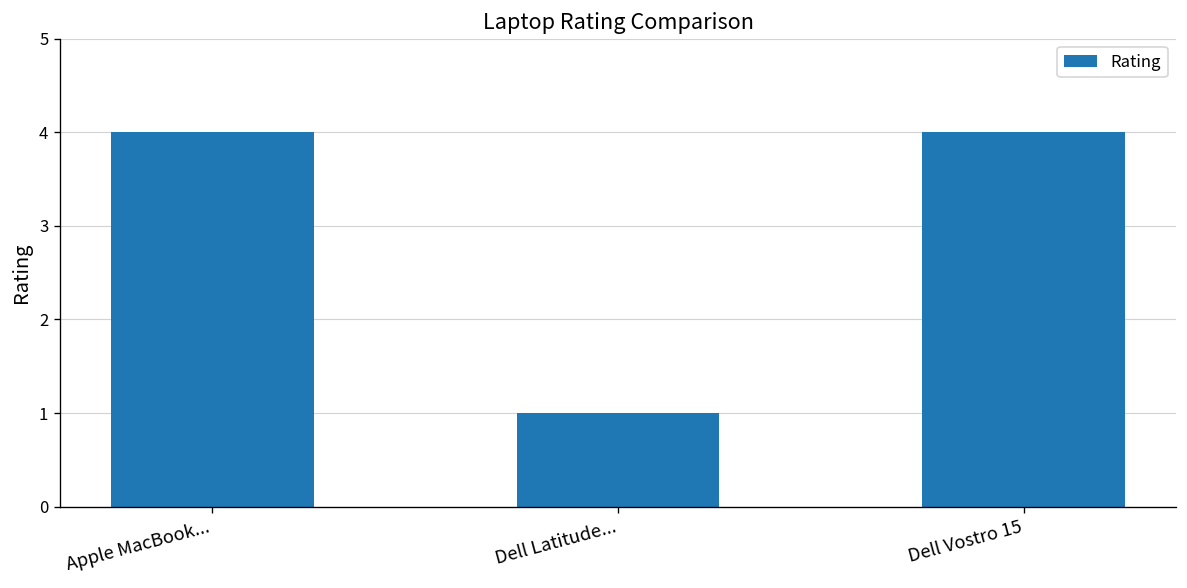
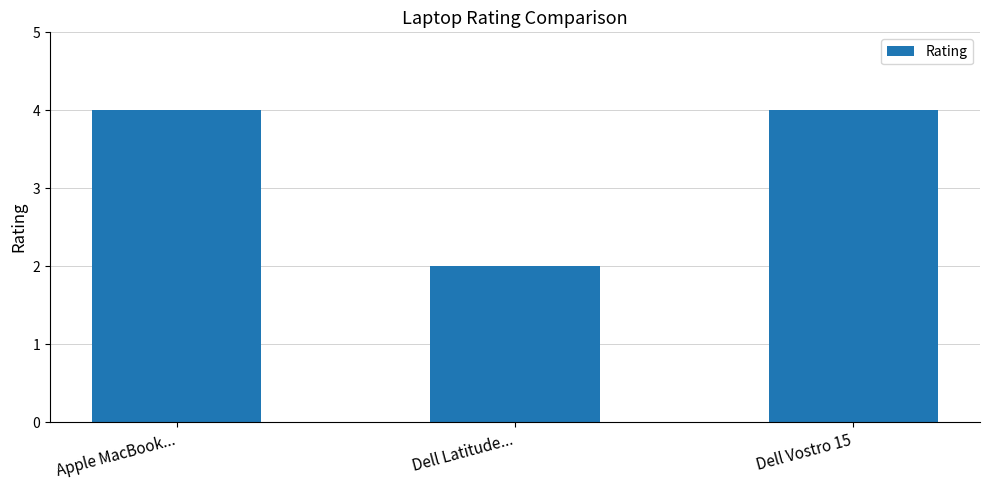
Dell Latitude...: 1 -> 2
